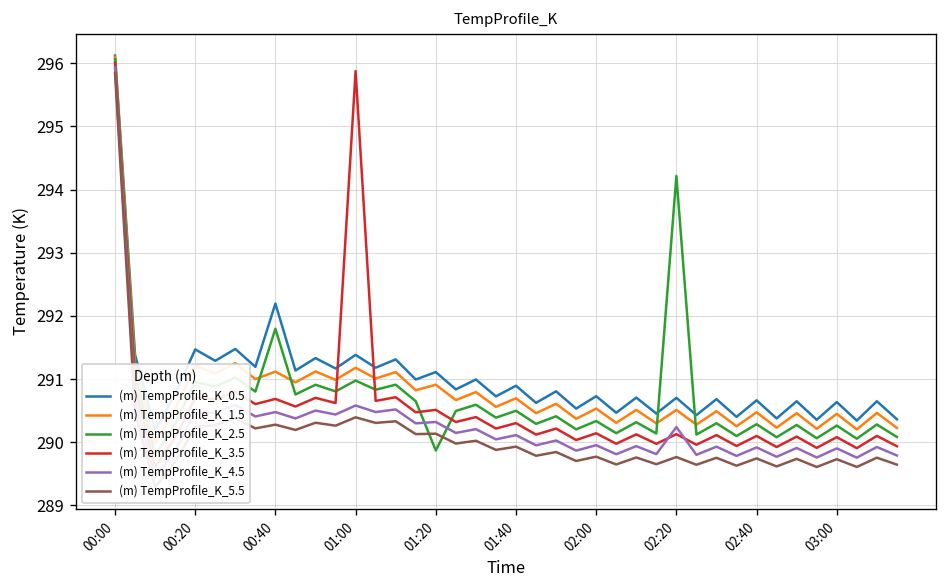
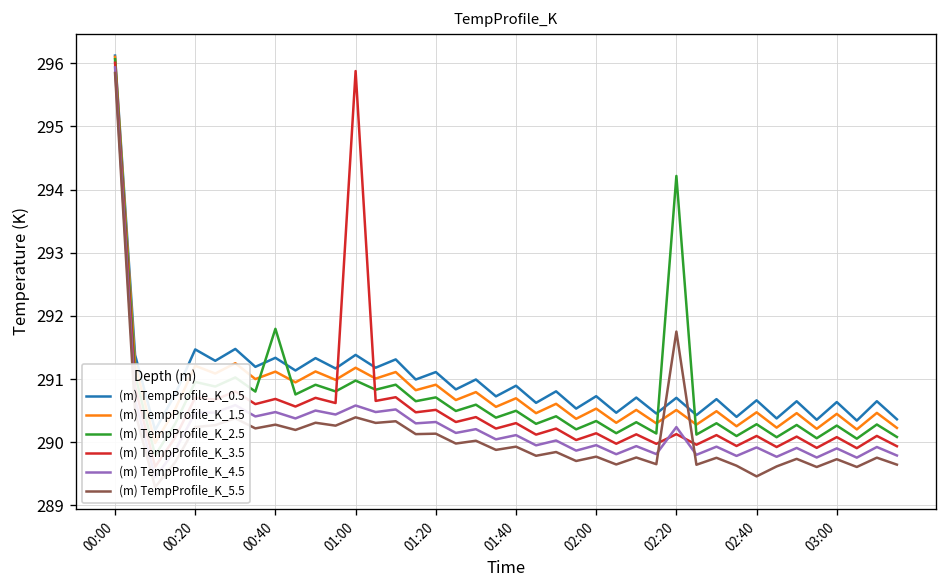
(m) TempProfile_K_0.5, 00:40: 292.2 -> 291.3
(m) TempProfile_K_2.5, 01:20: 289.9 -> 290.7
(m) TempProfile_K_5.5, 02:20: 289.8 -> 291.8
(m) TempProfile_K_5.5, 02:40: 289.7 -> 289.5
